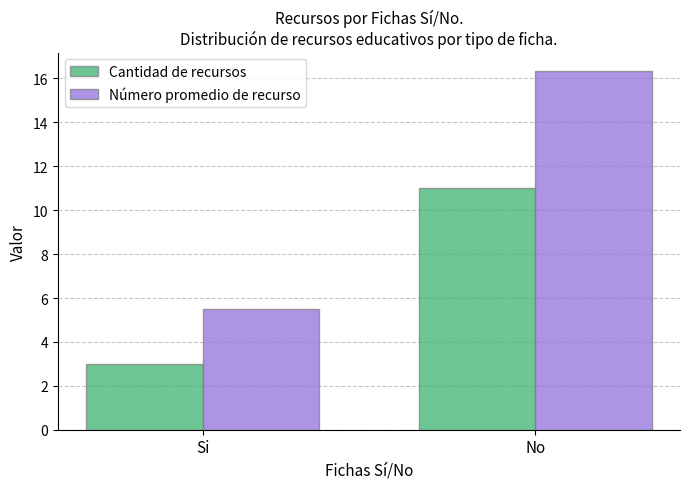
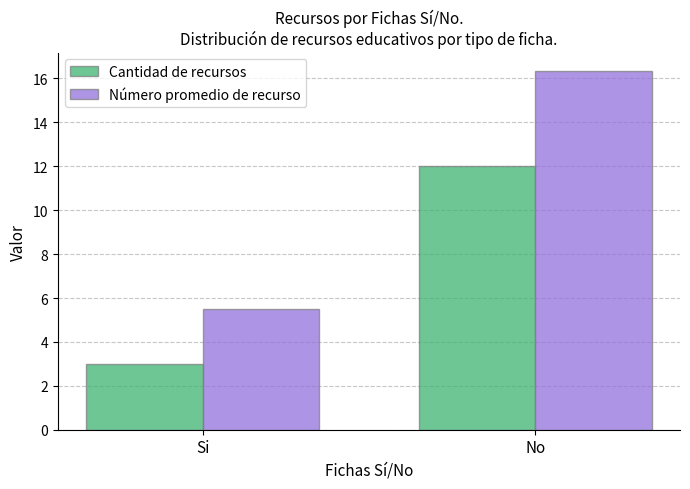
Cantidad de recursos, No: 11 -> 12
